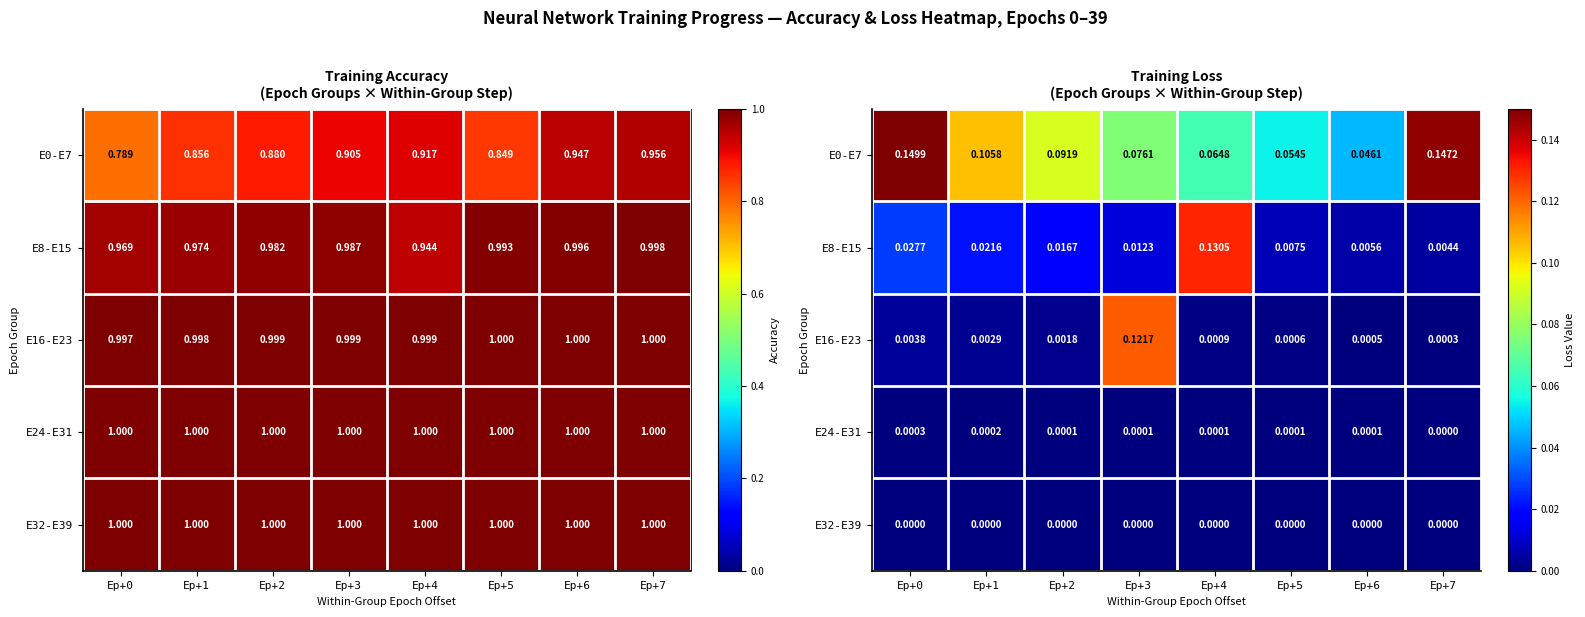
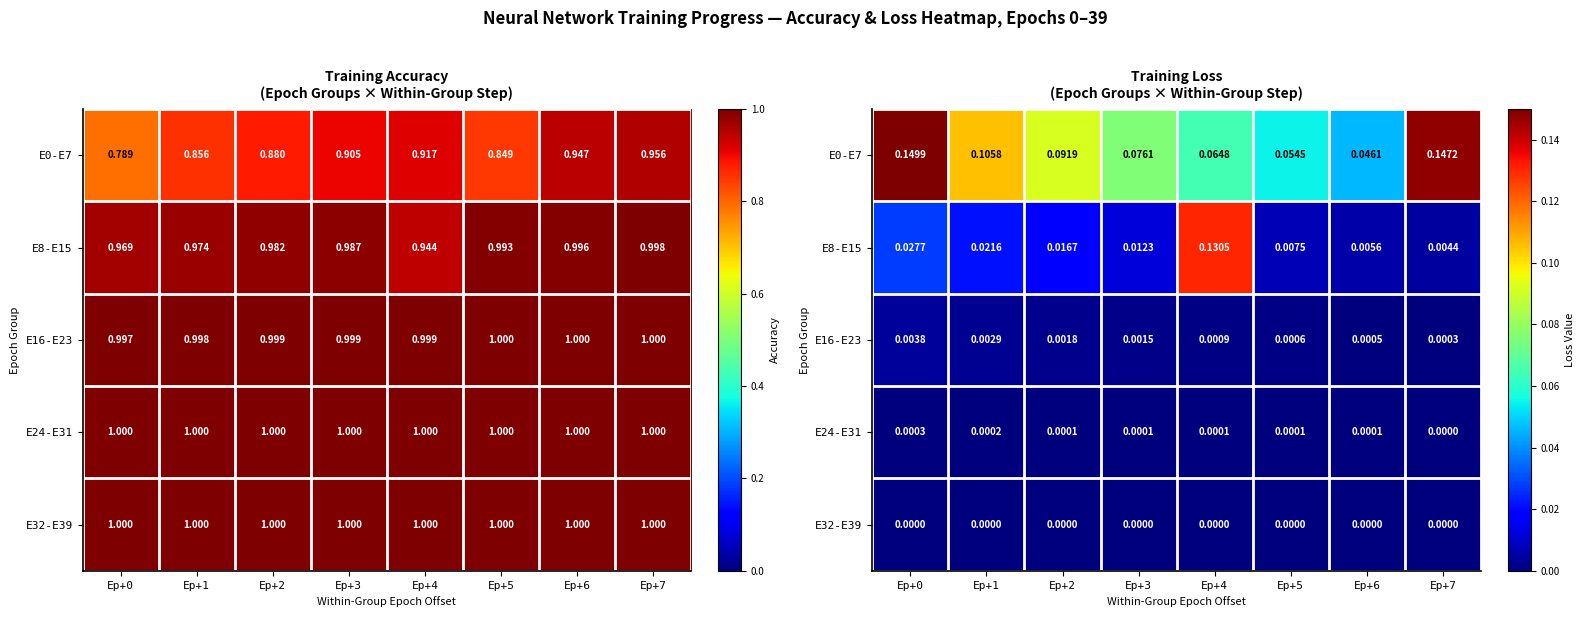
Training Loss (Epoch Groups × Within-Group Step), E16-E23, Ep+3: 0.1217 -> 0.0015
